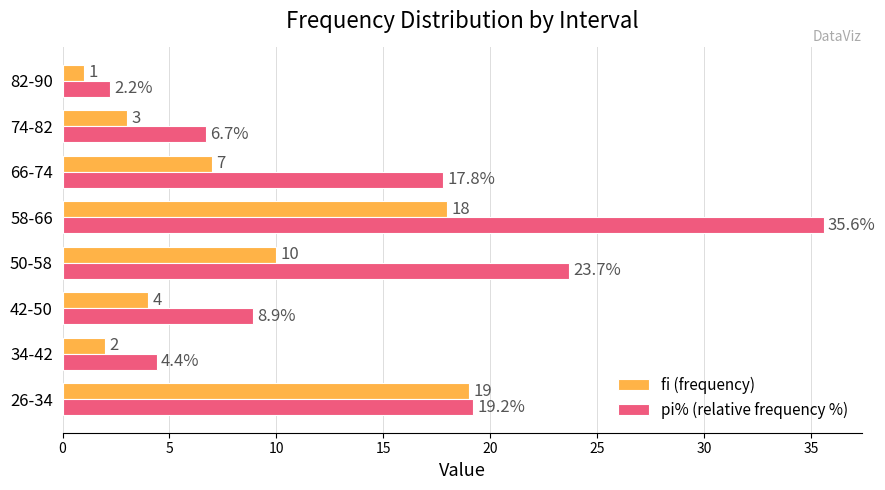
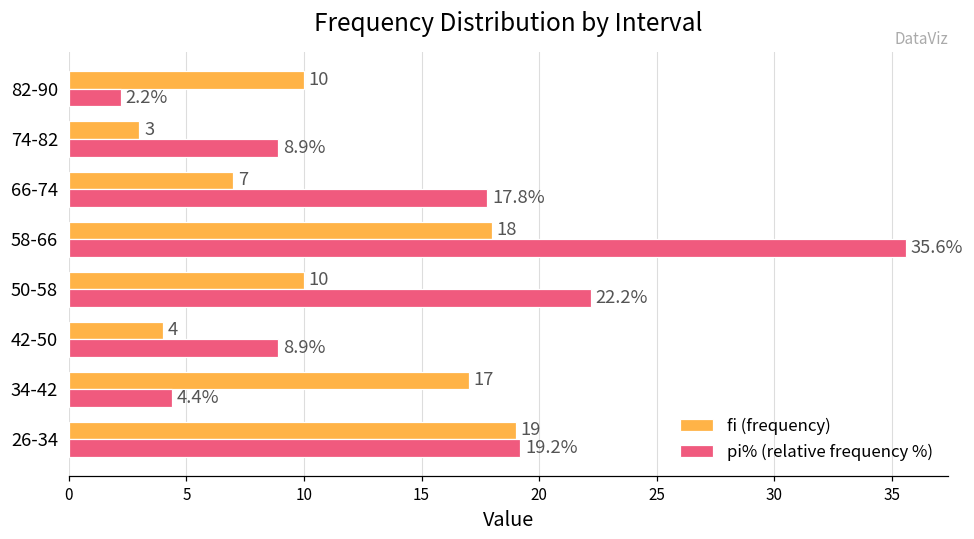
fi (frequency), 82-90: 1 -> 10
pi% (relative frequency %), 74-82: 6.7% -> 8.9%
pi% (relative frequency %), 50-58: 23.7% -> 22.2%
fi (frequency), 34-42: 2 -> 17
